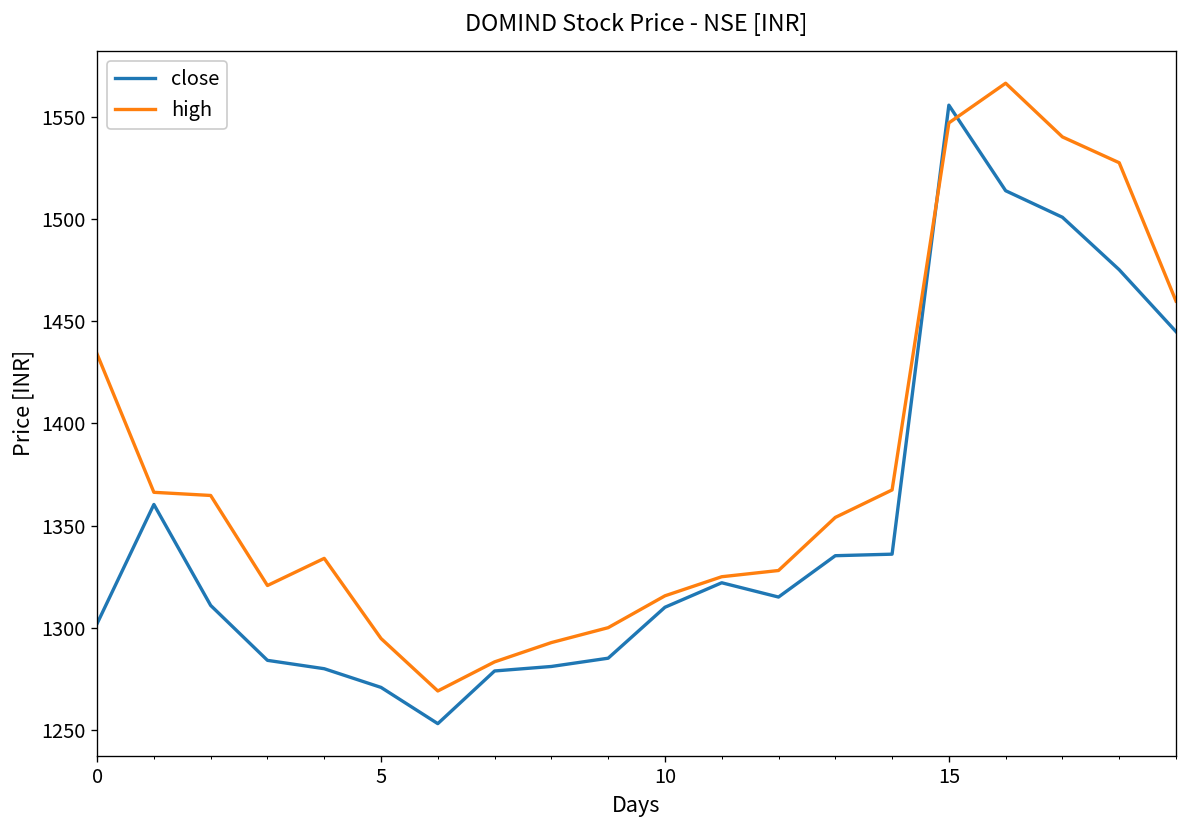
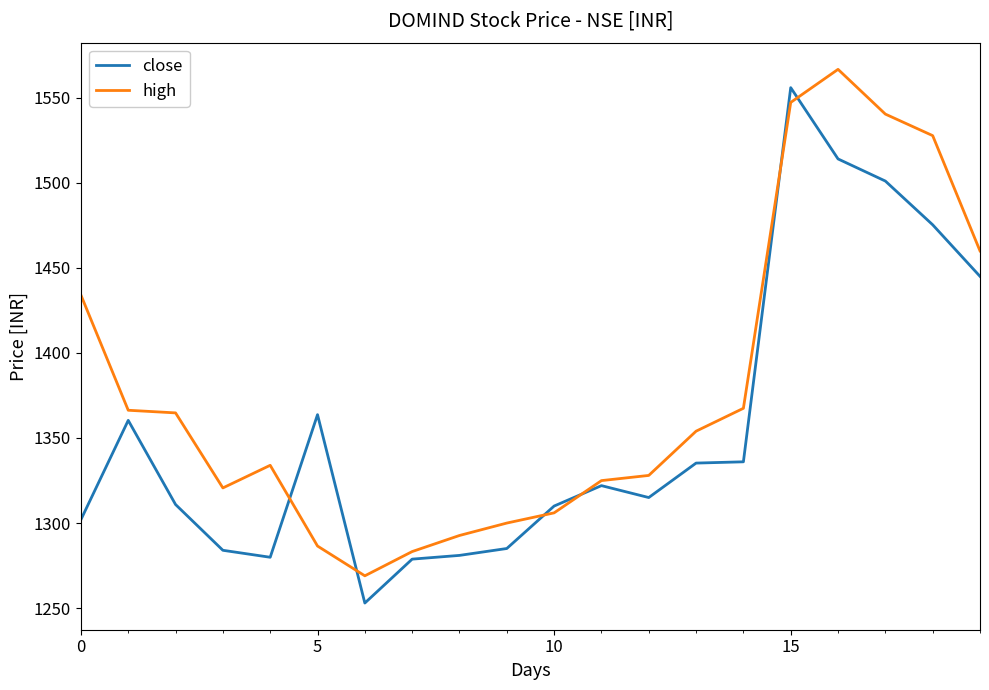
close, 5: 1271 -> 1364
high, 5: 1295 -> 1287
high, 10: 1316 -> 1306
